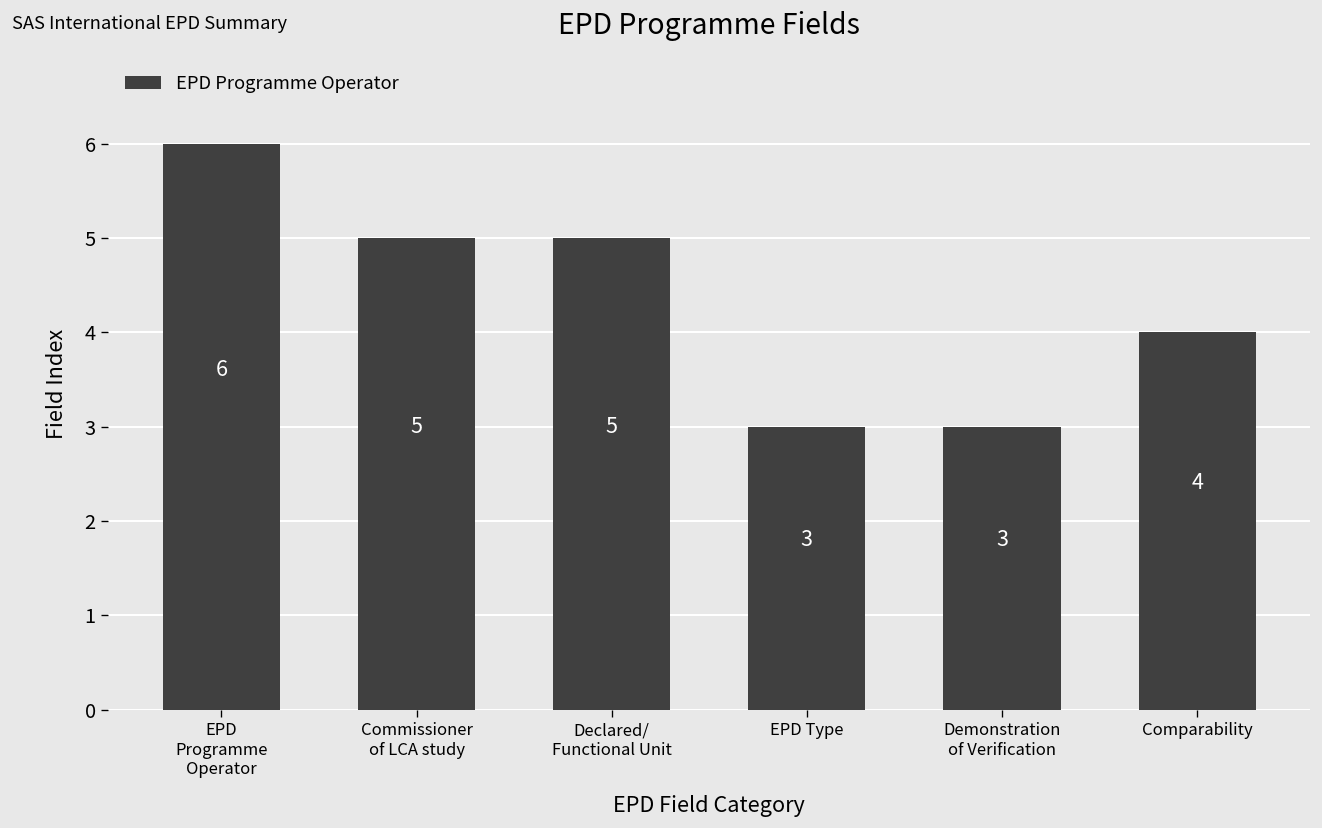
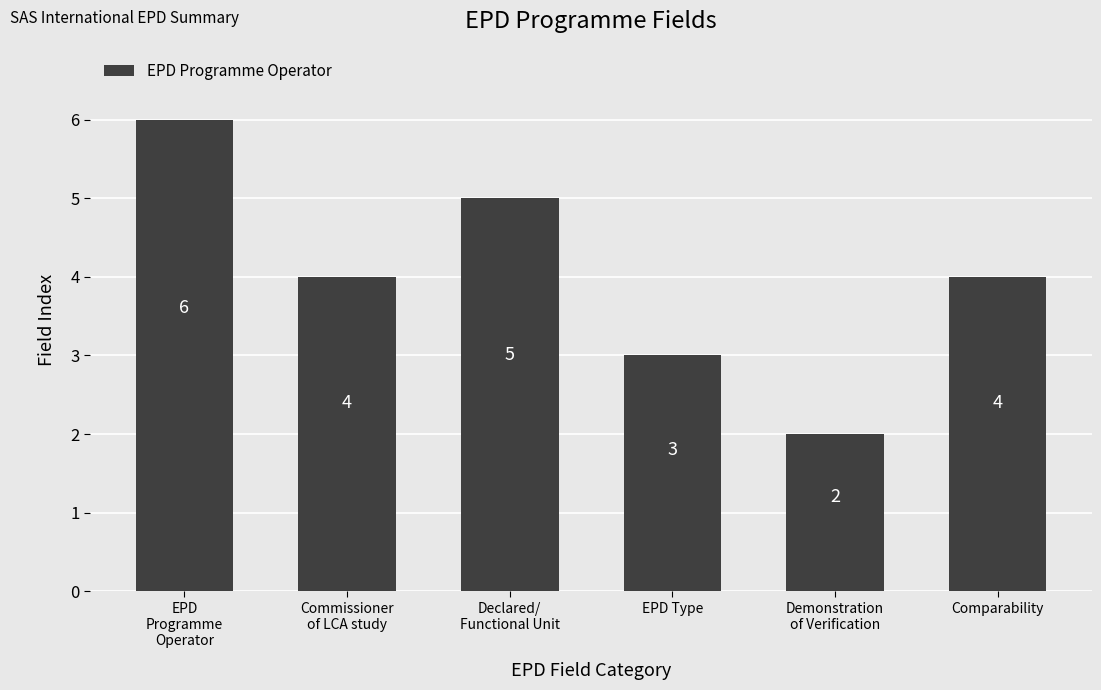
Commissioner of LCA study: 5 -> 4
Demonstration of Verification: 3 -> 2
